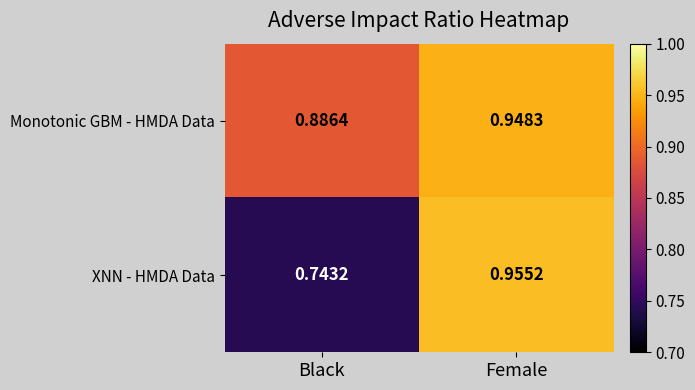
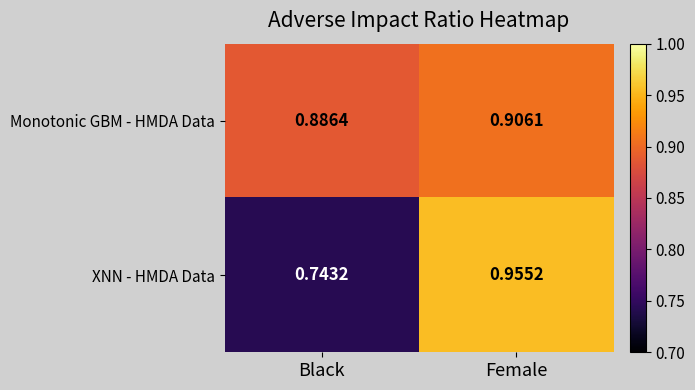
Monotonic GBM - HMDA Data, Female: 0.9483 -> 0.9061
